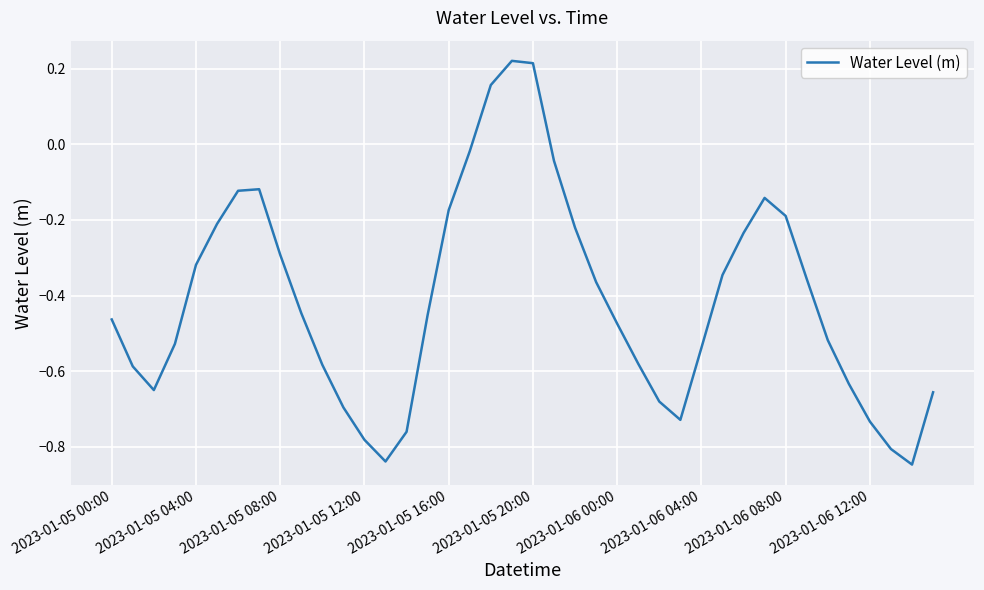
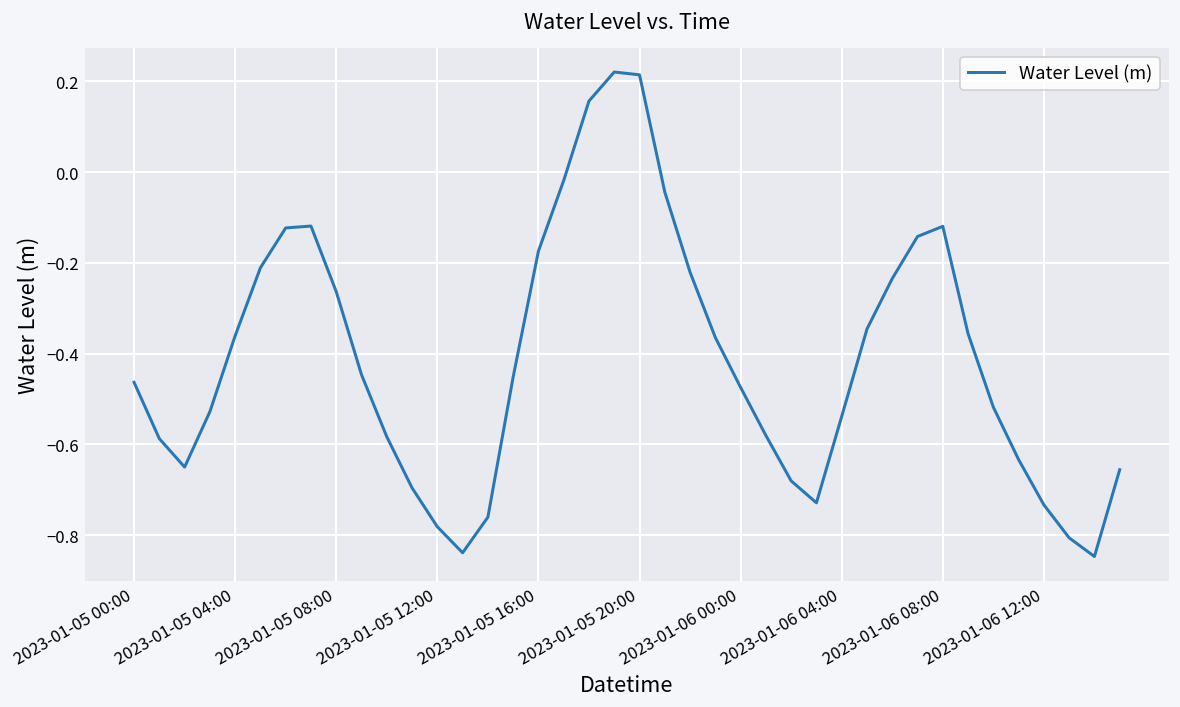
2023-01-05 04:00: -0.32 -> -0.36
2023-01-05 08:00: -0.29 -> -0.26
2023-01-06 08:00: -0.19 -> -0.12
